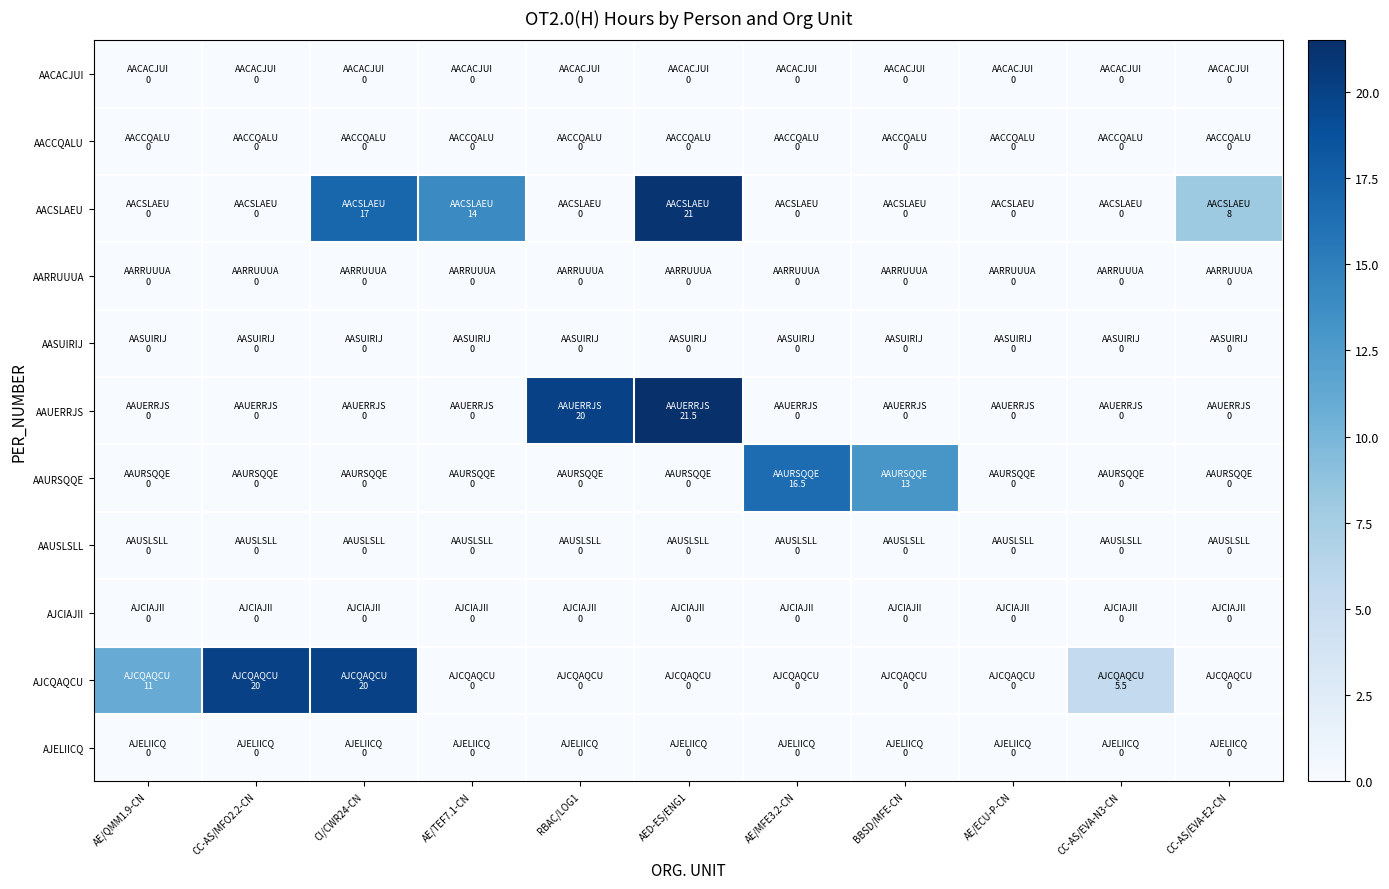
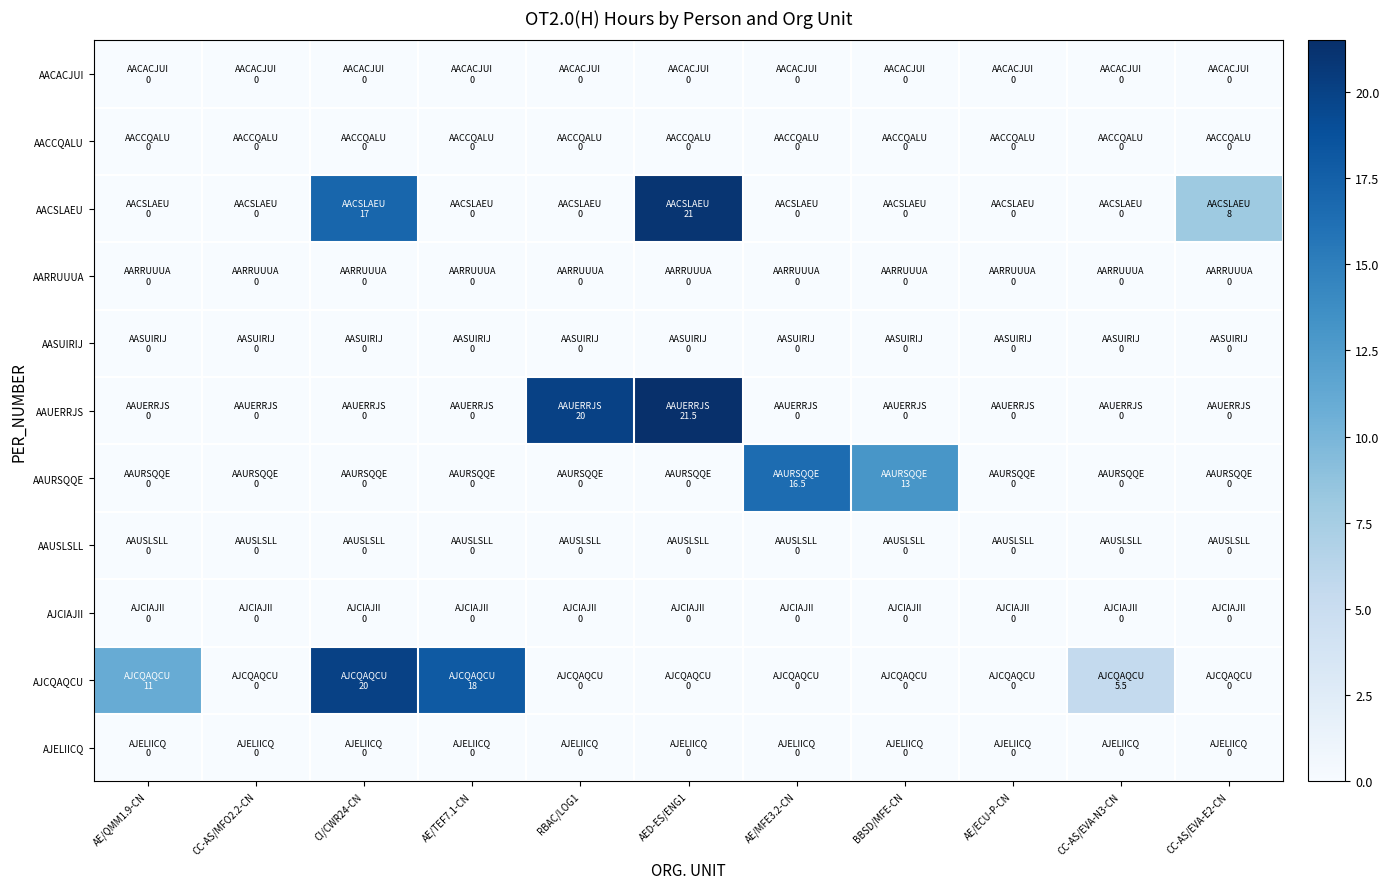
AACSLAEU, AE/TEF7.1-CN: 14 -> 0
AJCQAQCU, CC-AS/MFO2.2-CN: 20 -> 0
AJCQAQCU, AE/TEF7.1-CN: 0 -> 18
